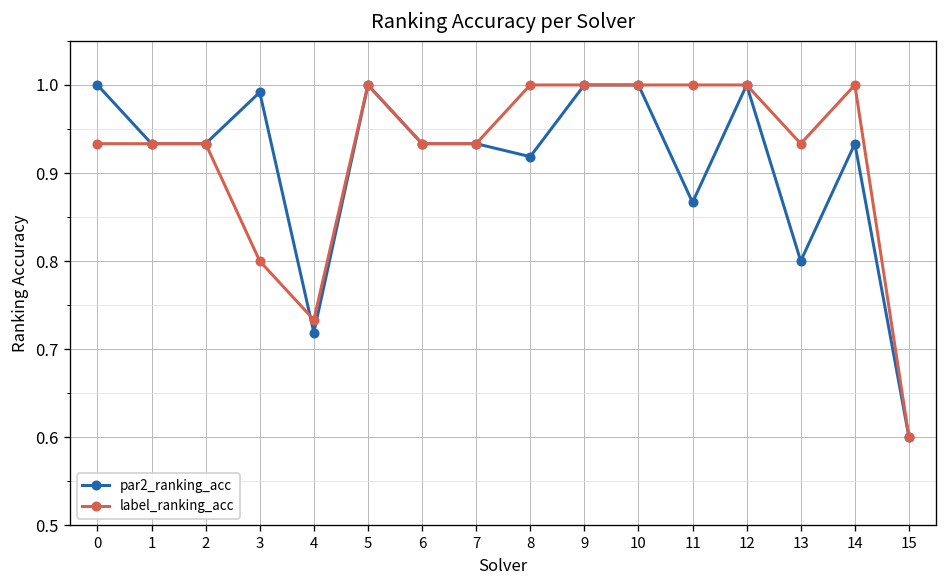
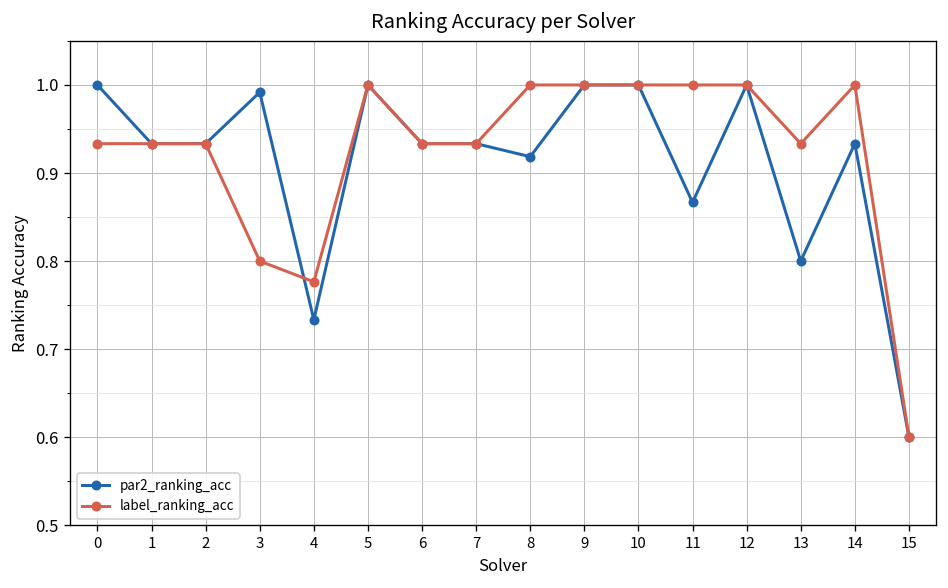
par2_ranking_acc, 4: 0.72 -> 0.73
label_ranking_acc, 4: 0.73 -> 0.78
